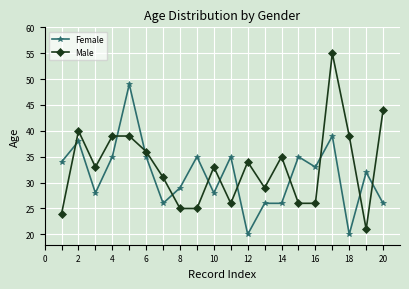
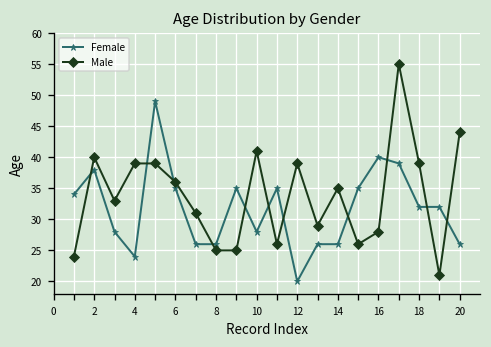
Female, 4: 35 -> 24
Female, 8: 29 -> 26
Male, 10: 33 -> 41
Male, 12: 34 -> 39
Female, 16: 33 -> 40
Male, 16: 26 -> 28
Female, 18: 20 -> 32
